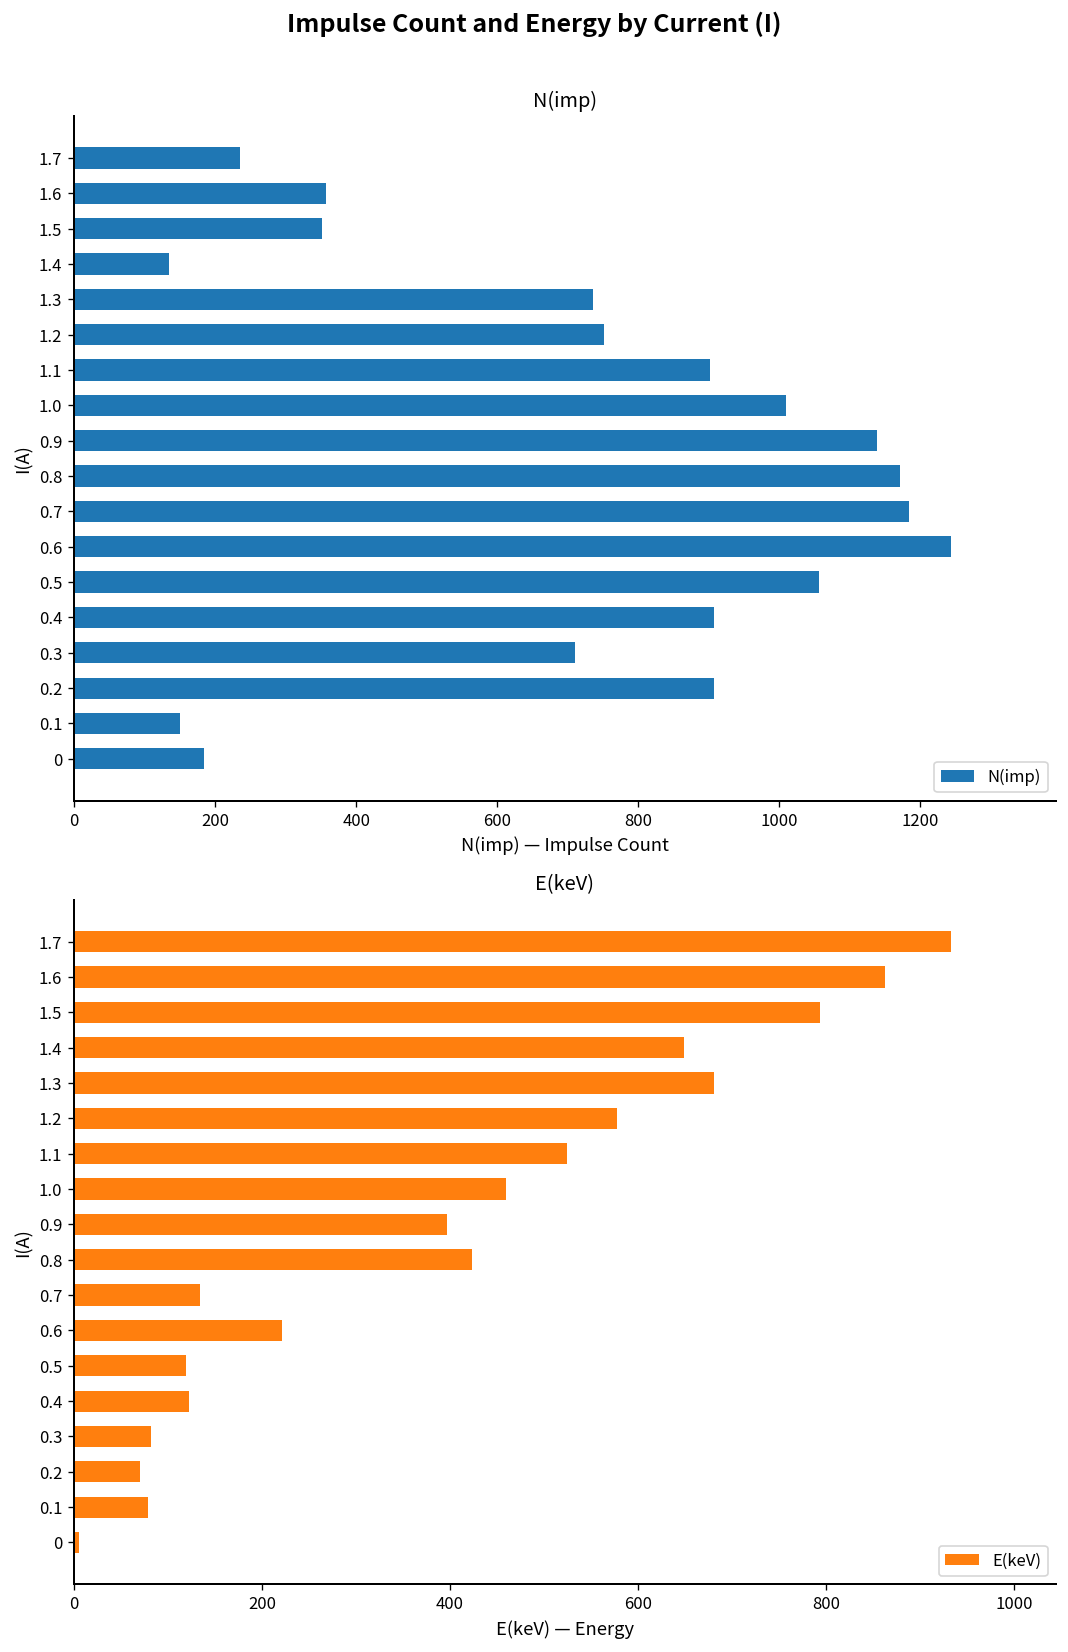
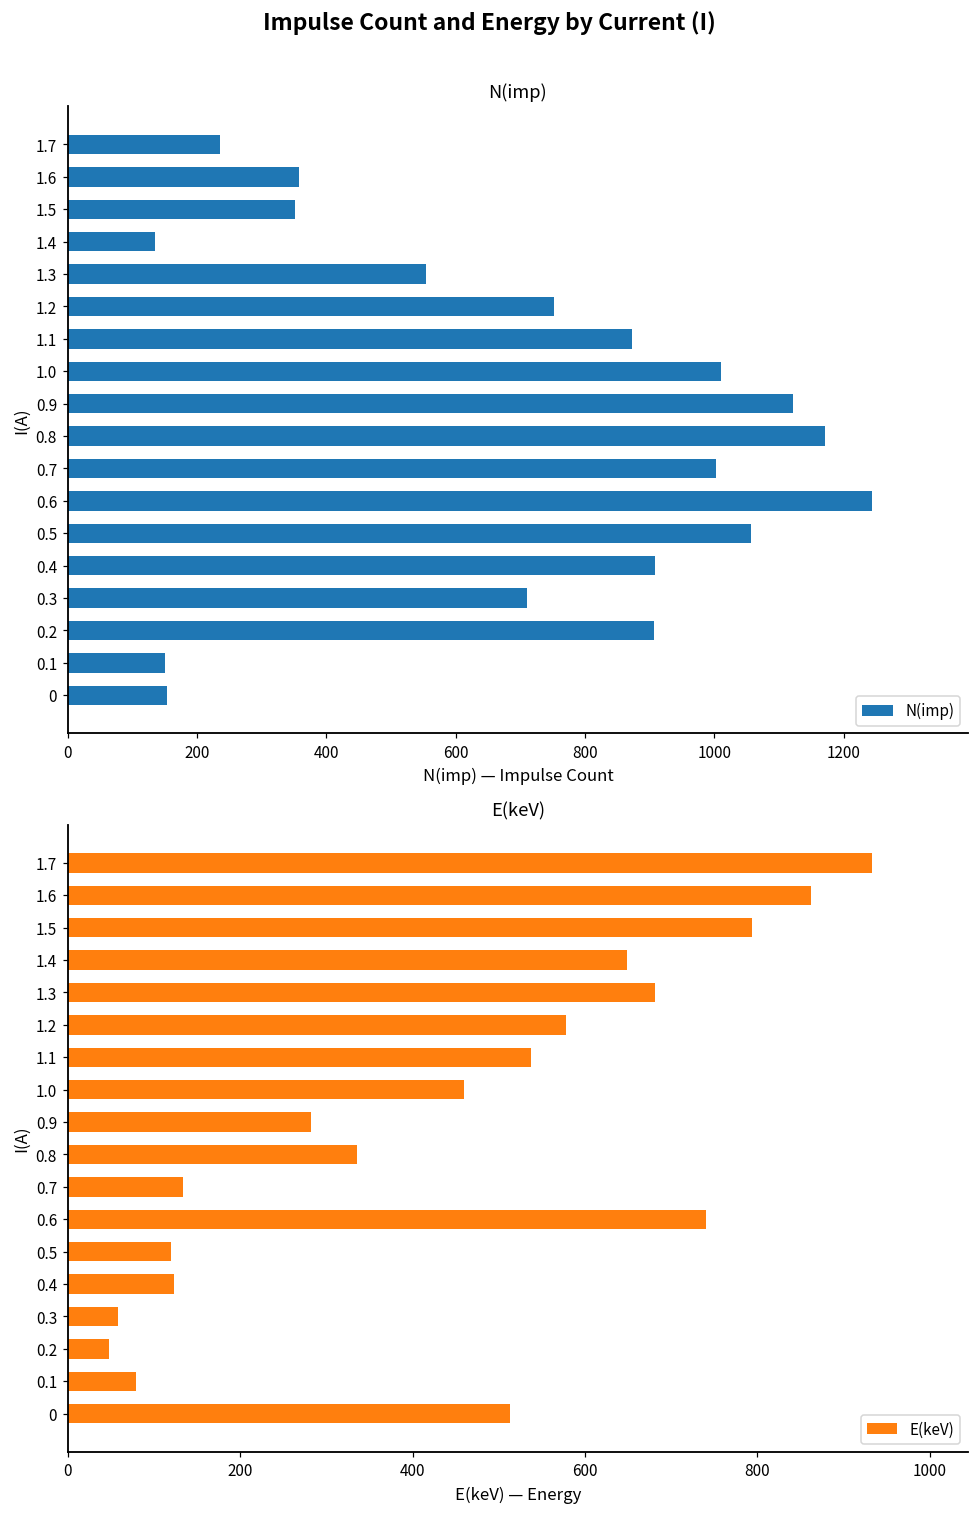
N(imp), 1.3: 740 -> 550
N(imp), 1.1: 900 -> 870
N(imp), 0.9: 1140 -> 1120
N(imp), 0.7: 1180 -> 1000
N(imp), 0: 180 -> 150
E(keV), 1.1: 520 -> 540
E(keV), 0.9: 400 -> 280
E(keV), 0.8: 420 -> 340
E(keV), 0.6: 220 -> 740
E(keV), 0.3: 80 -> 60
E(keV), 0.2: 70 -> 50
E(keV), 0: 10 -> 510
